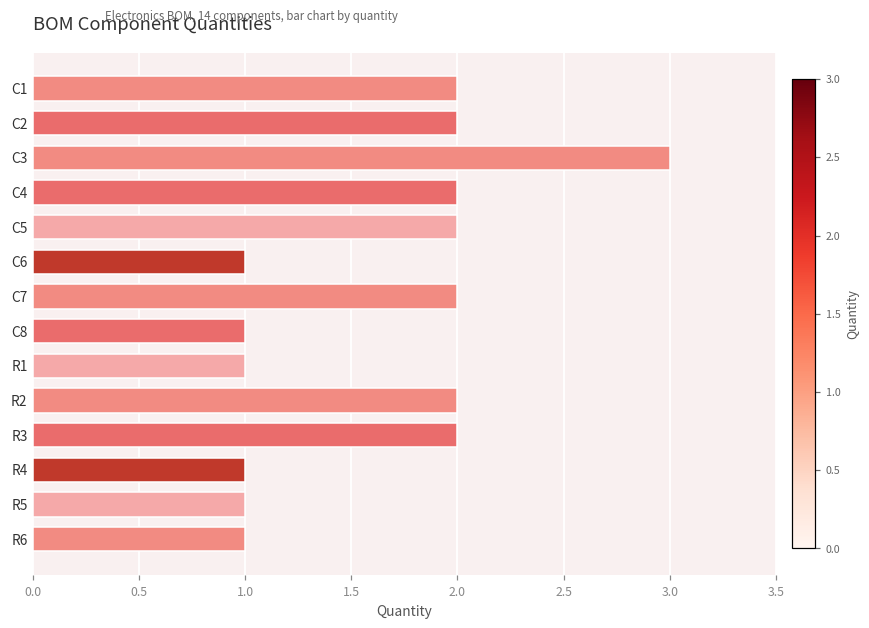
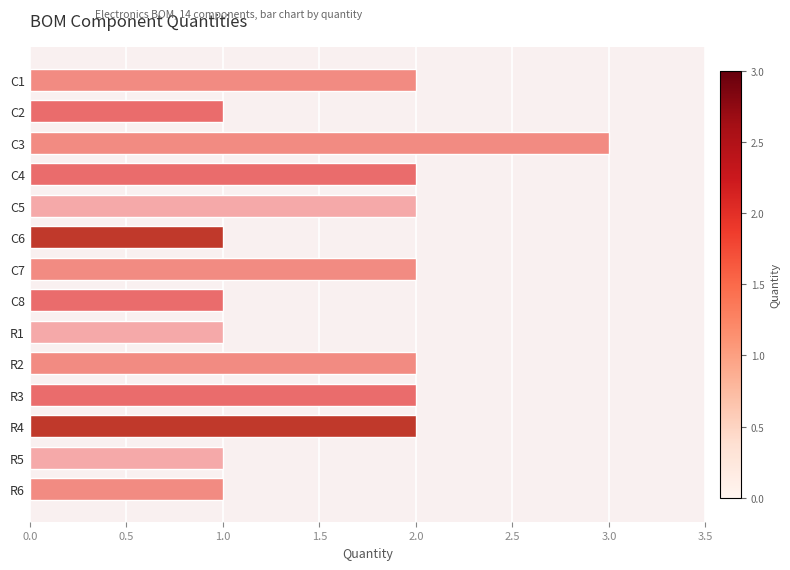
C2: 2 -> 1
R4: 1 -> 2
